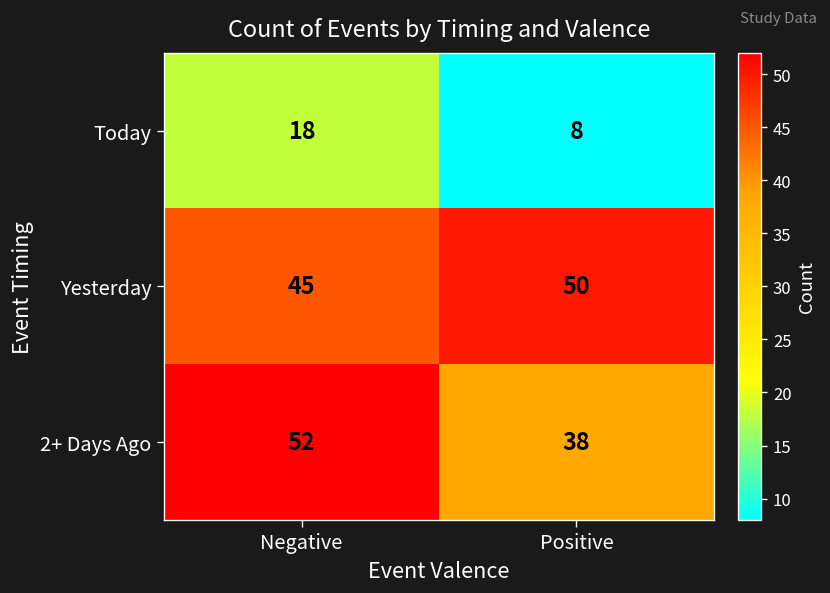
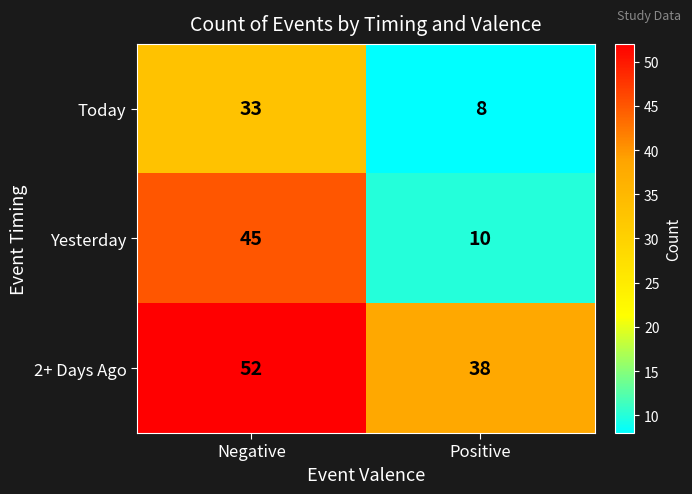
Today, Negative: 18 -> 33
Yesterday, Positive: 50 -> 10
